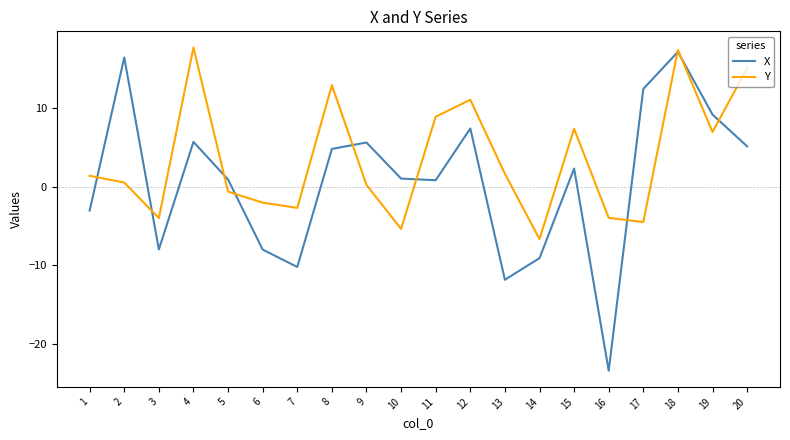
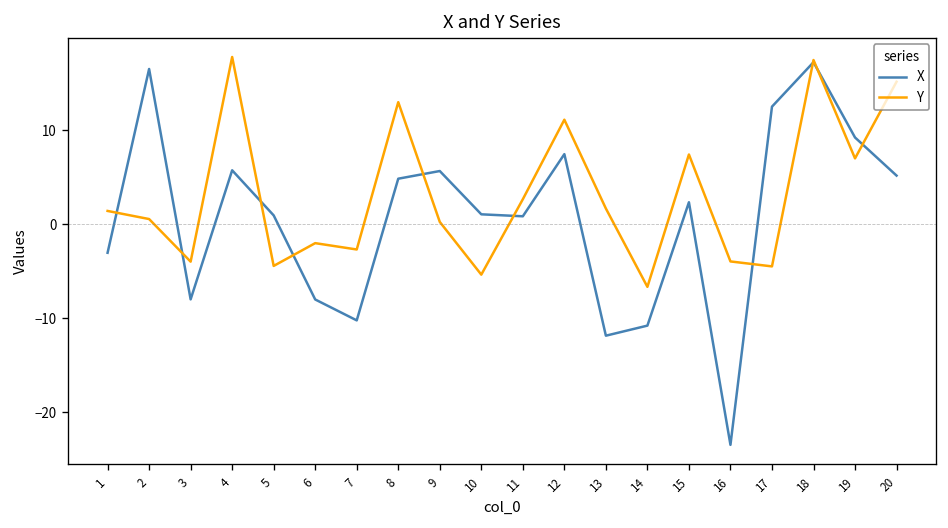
Y, 5: -1 -> -4
Y, 11: 9 -> 3
X, 14: -9 -> -11
